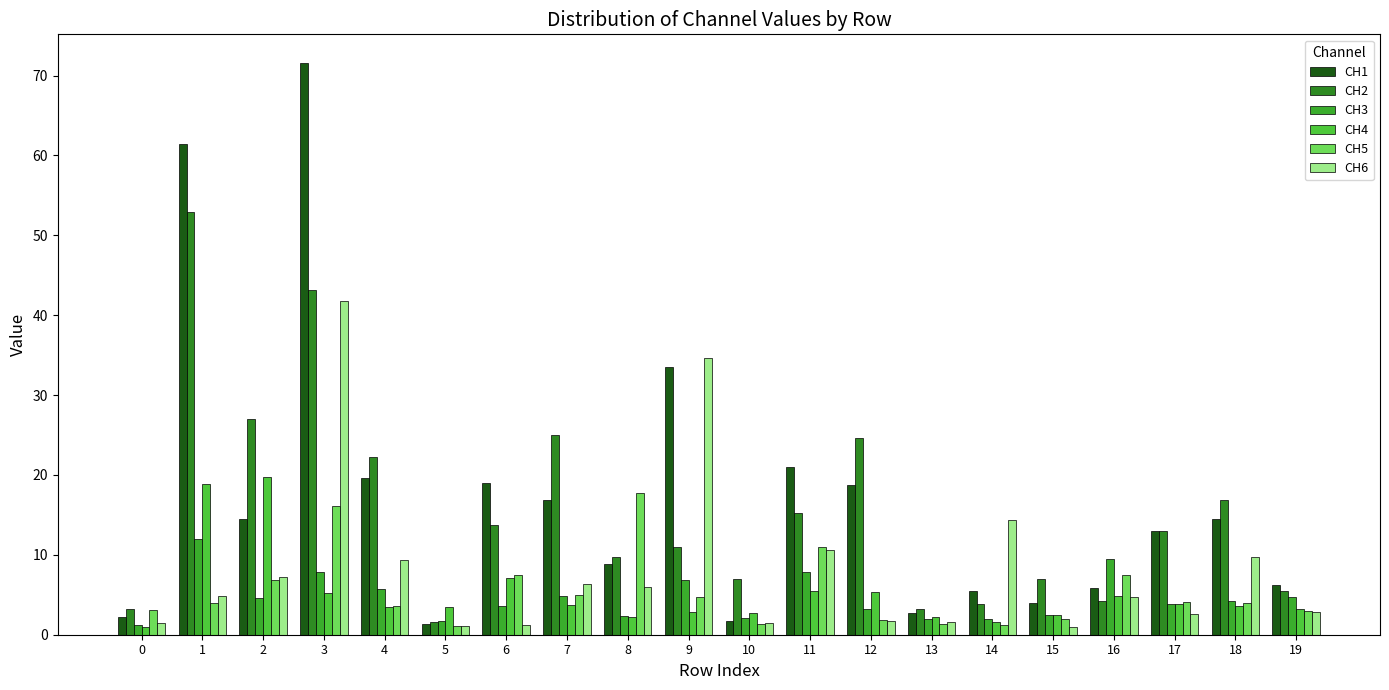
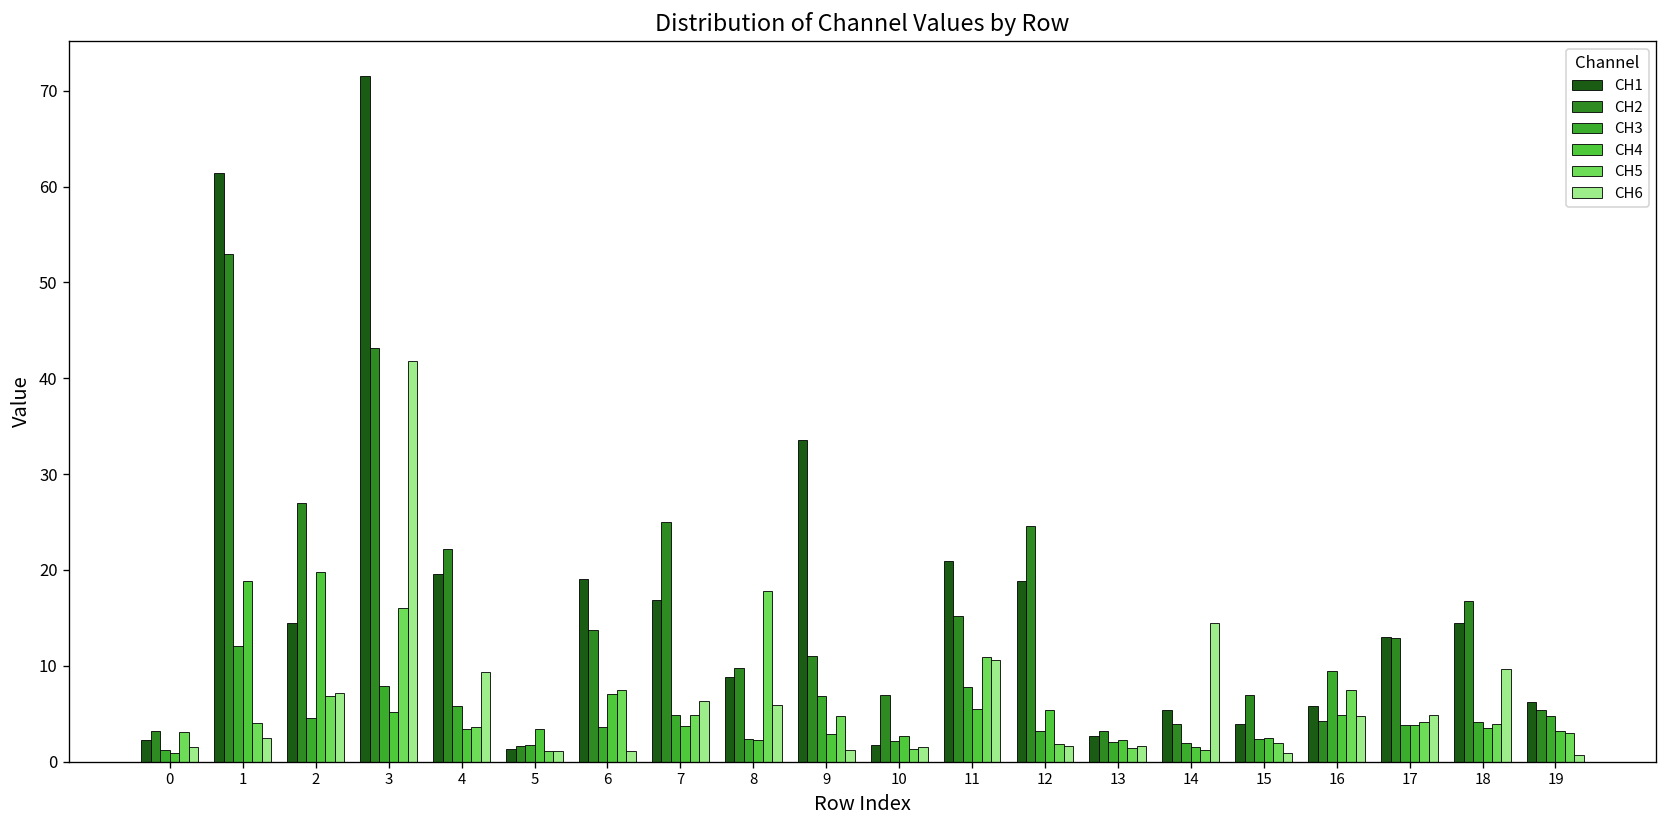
CH6, 1: 5 -> 2
CH6, 9: 35 -> 1
CH6, 17: 3 -> 5
CH6, 19: 3 -> 1
